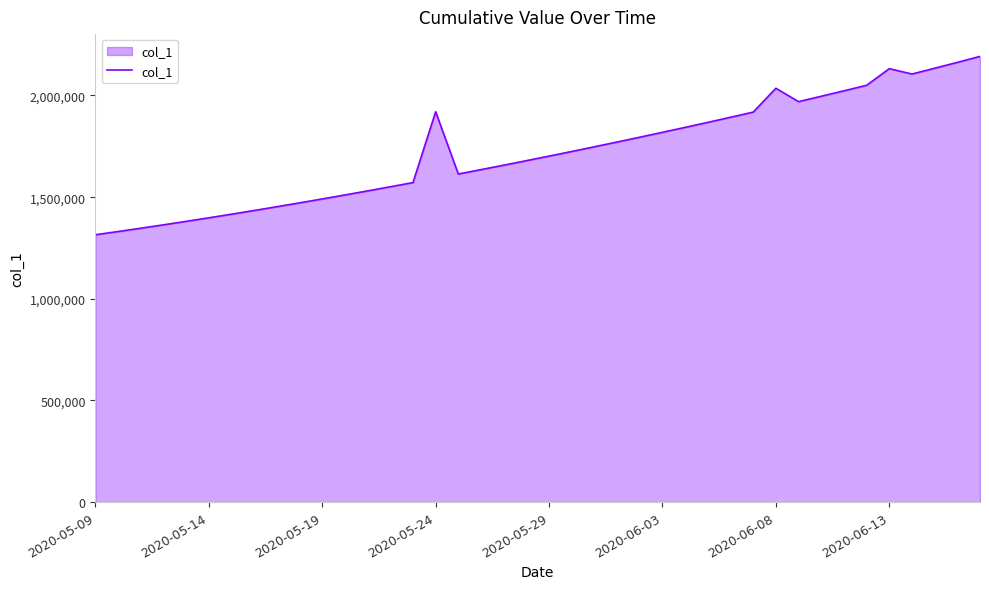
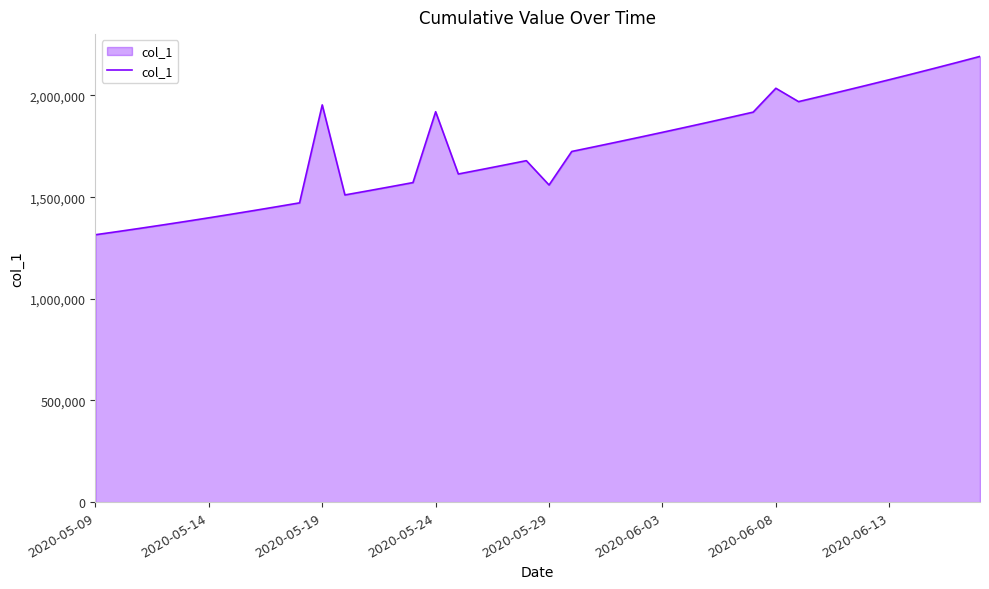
2020-05-19: 1,490,000 -> 1,950,000
2020-05-29: 1,700,000 -> 1,560,000
2020-06-13: 2,130,000 -> 2,080,000
